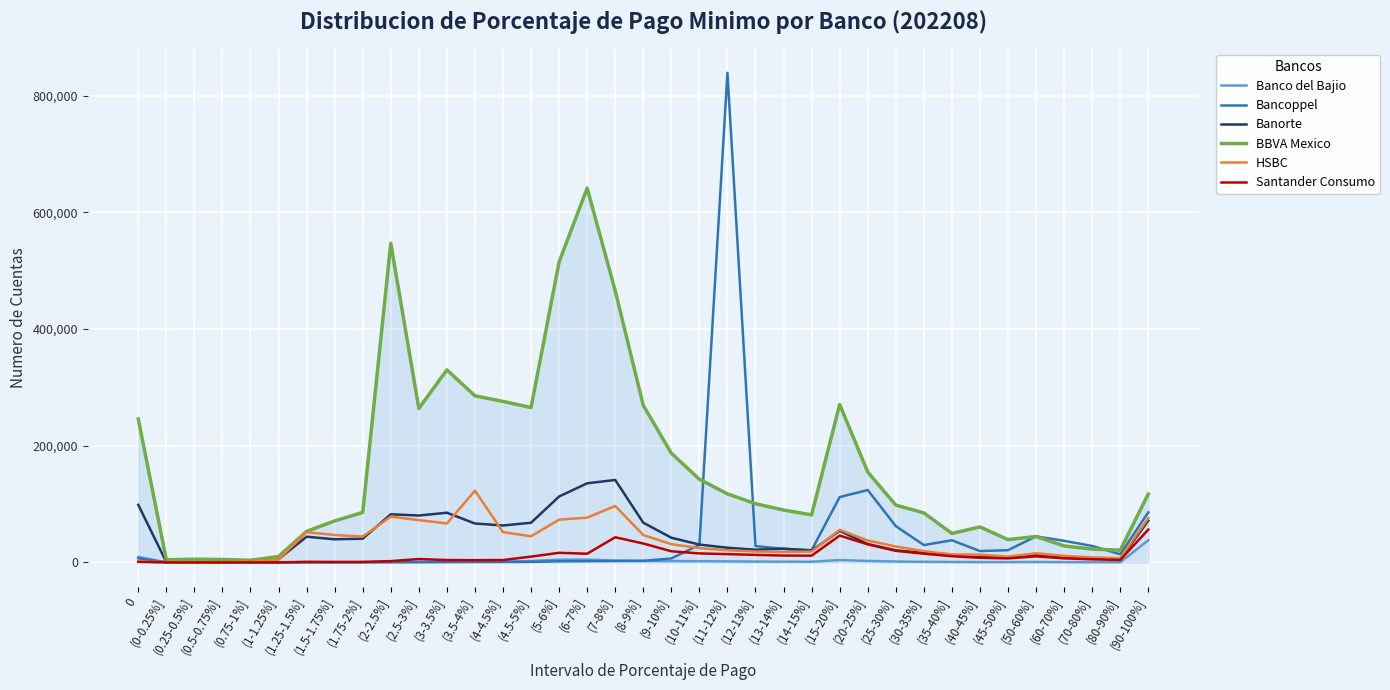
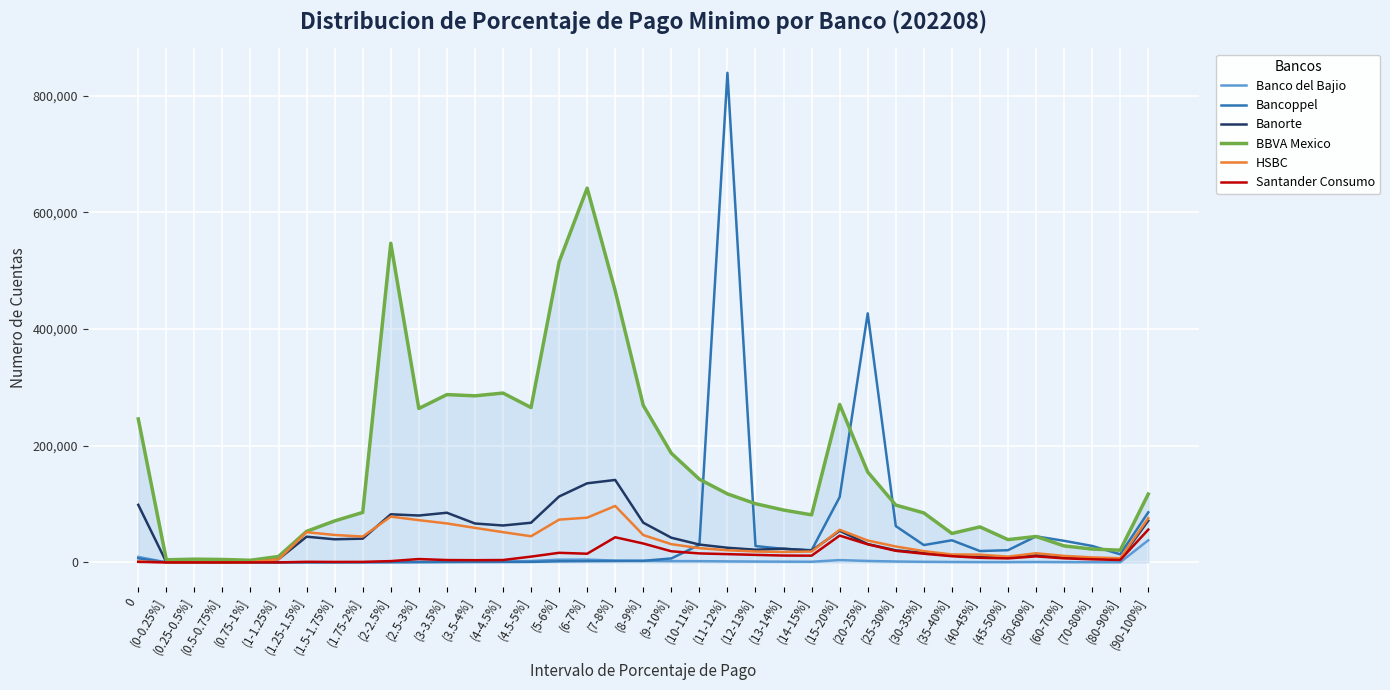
BBVA Mexico, (3-3.5%]: 330,000 -> 290,000
HSBC, (3.5-4%]: 120,000 -> 60,000
BBVA Mexico, (4-4.5%]: 280,000 -> 290,000
Bancoppel, (20-25%]: 120,000 -> 430,000
